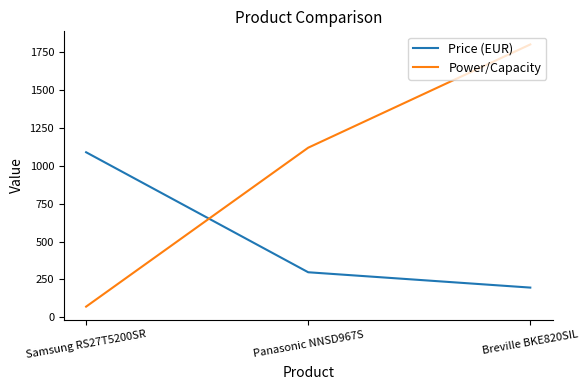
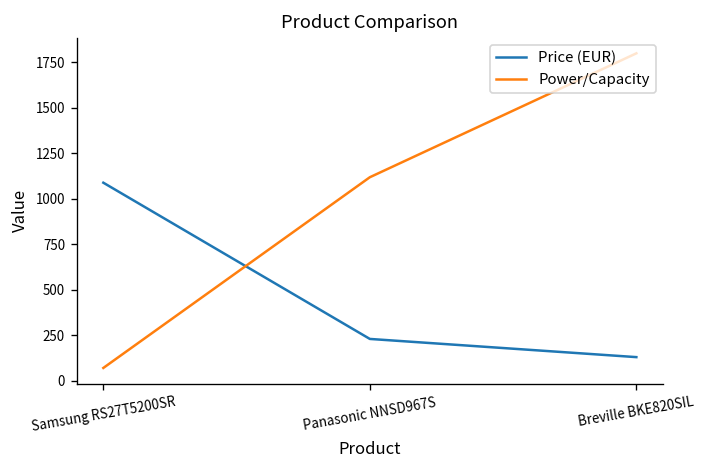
Price (EUR), Panasonic NNSD967S: 300 -> 230
Price (EUR), Breville BKE820SIL: 200 -> 130
